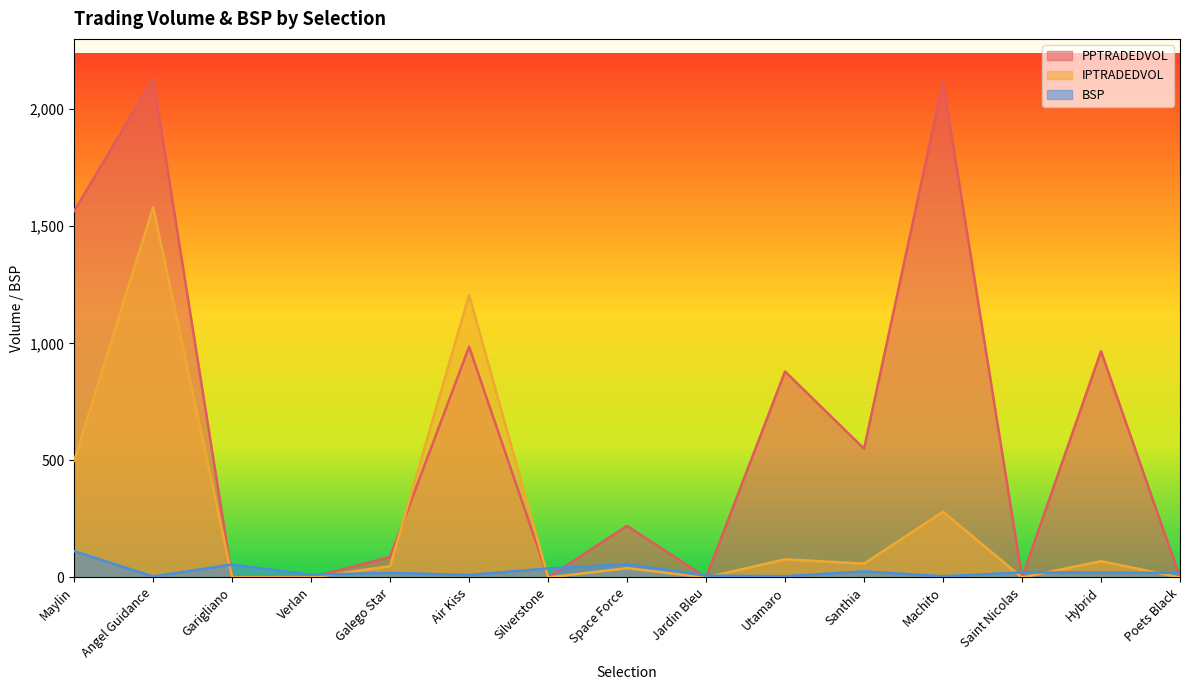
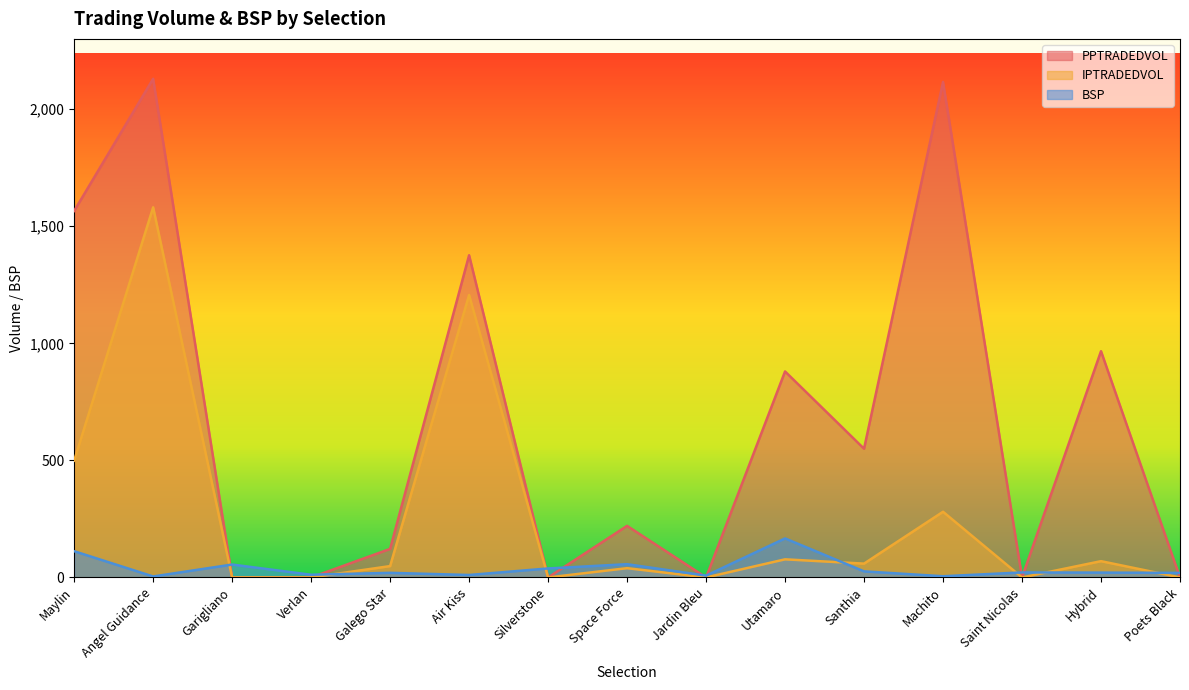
PPTRADEDVOL, Galego Star: 90 -> 120
PPTRADEDVOL, Air Kiss: 990 -> 1,380
BSP, Utamaro: 10 -> 170
